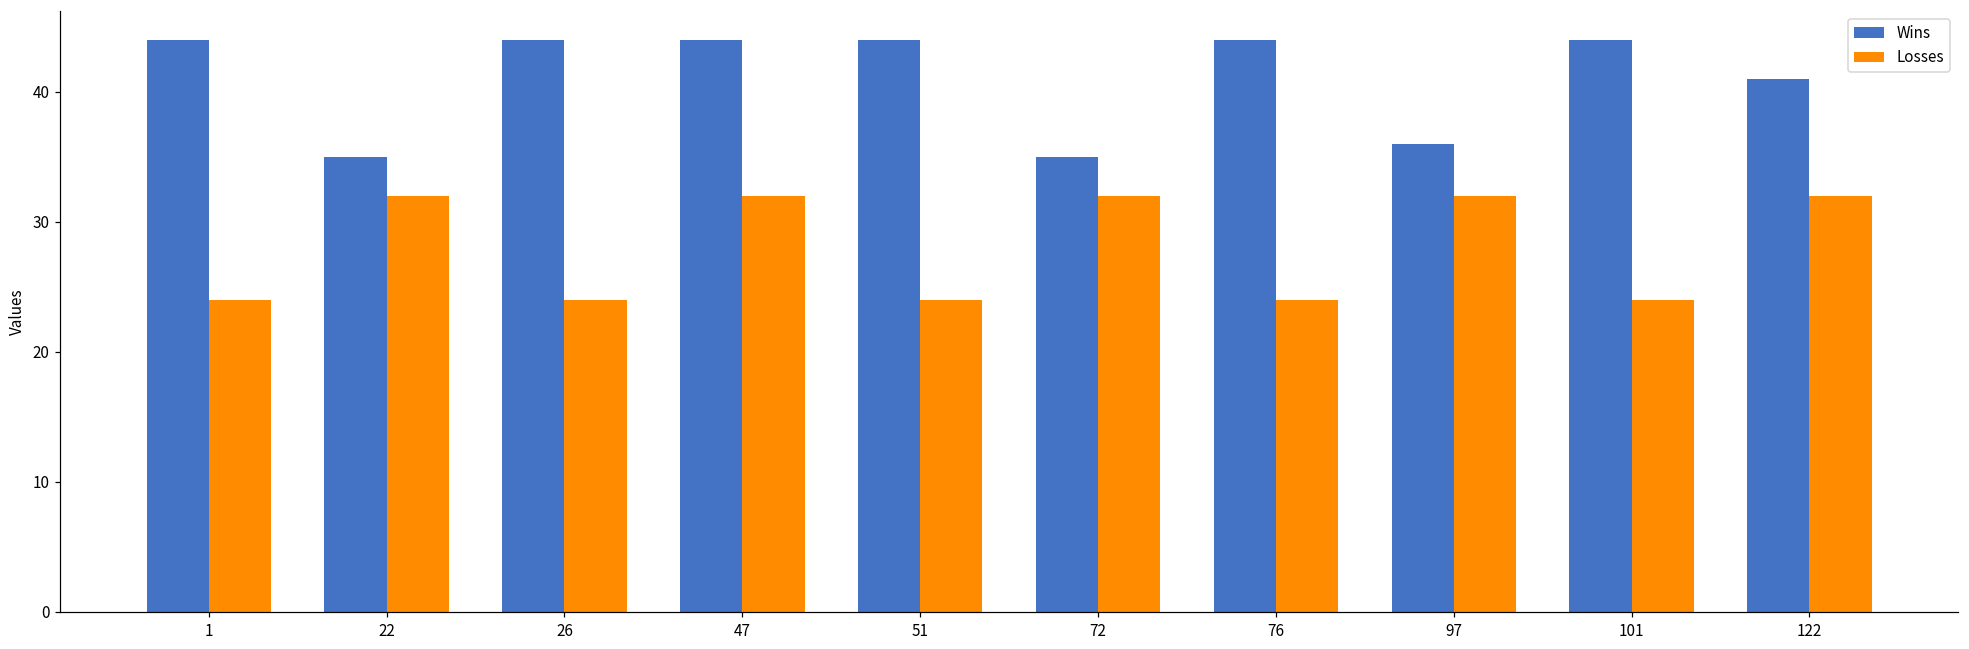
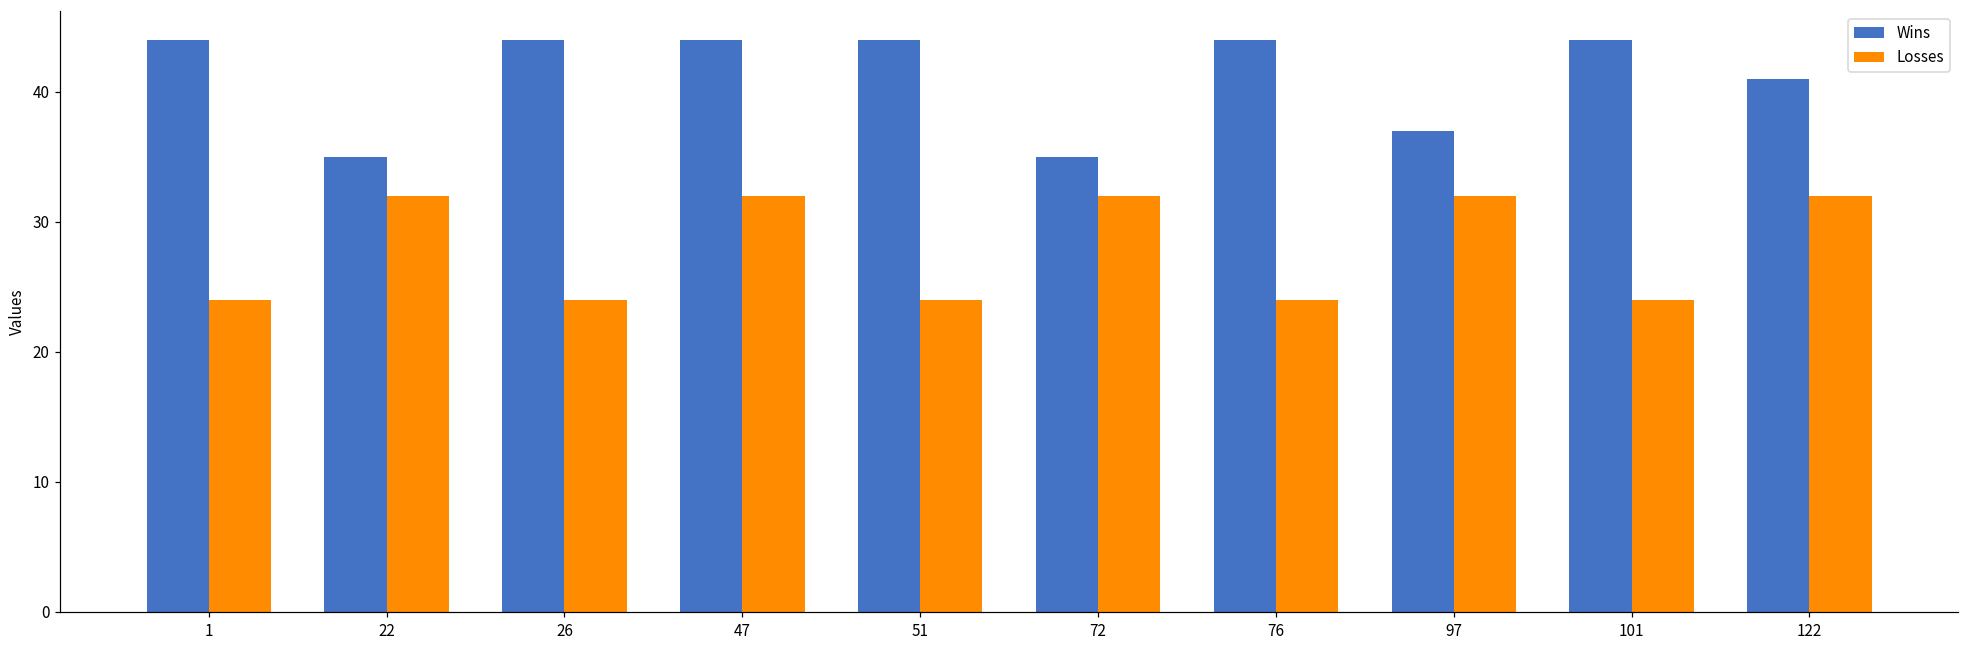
Wins, 97: 36 -> 37
